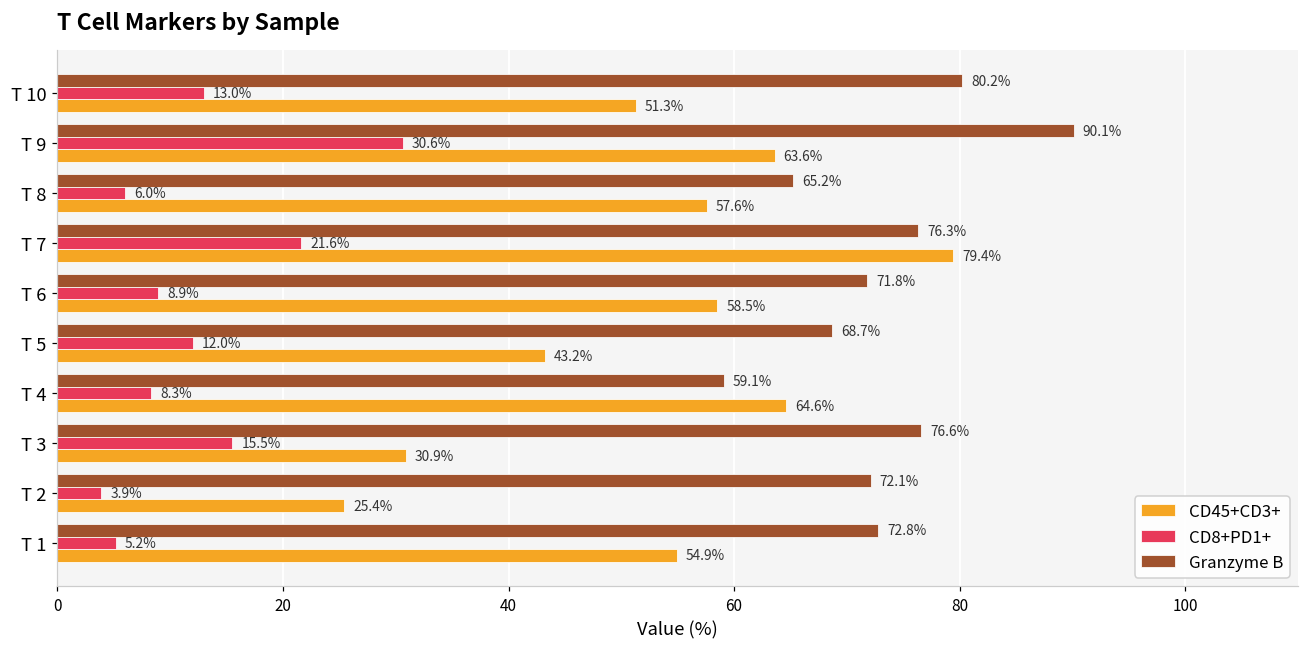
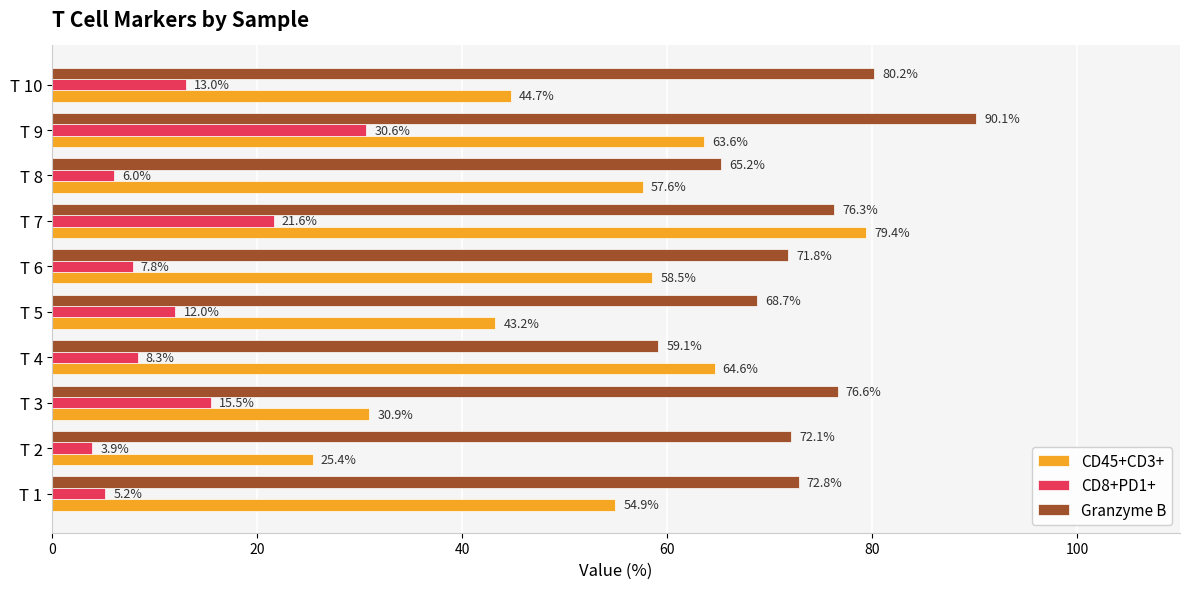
CD45+CD3+, T 10: 51.3% -> 44.7%
CD8+PD1+, T 6: 8.9% -> 7.8%
